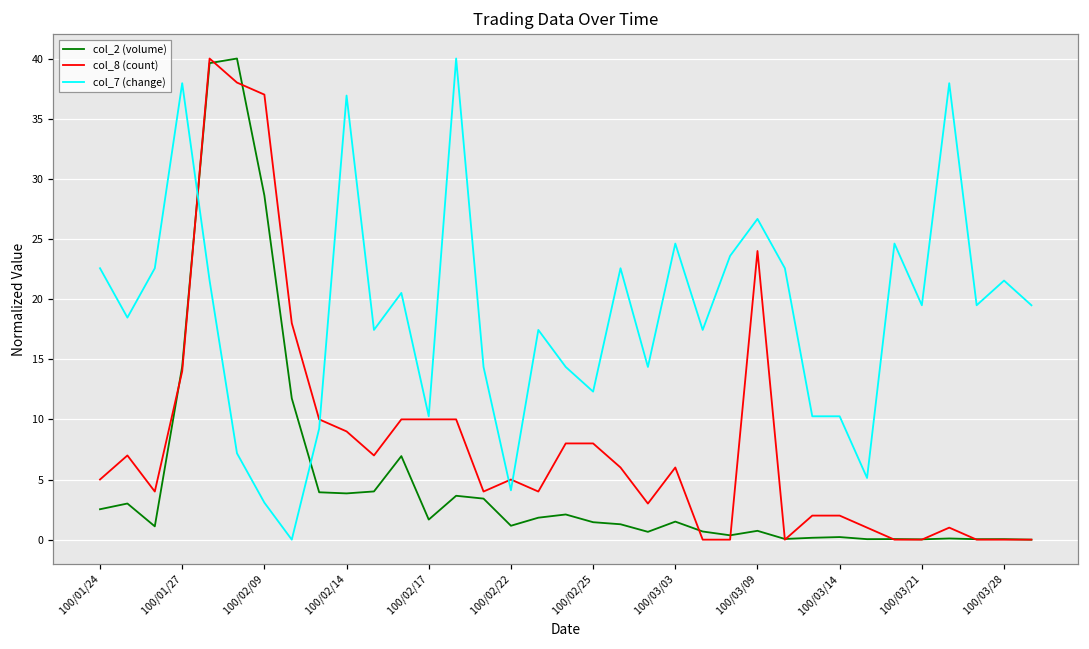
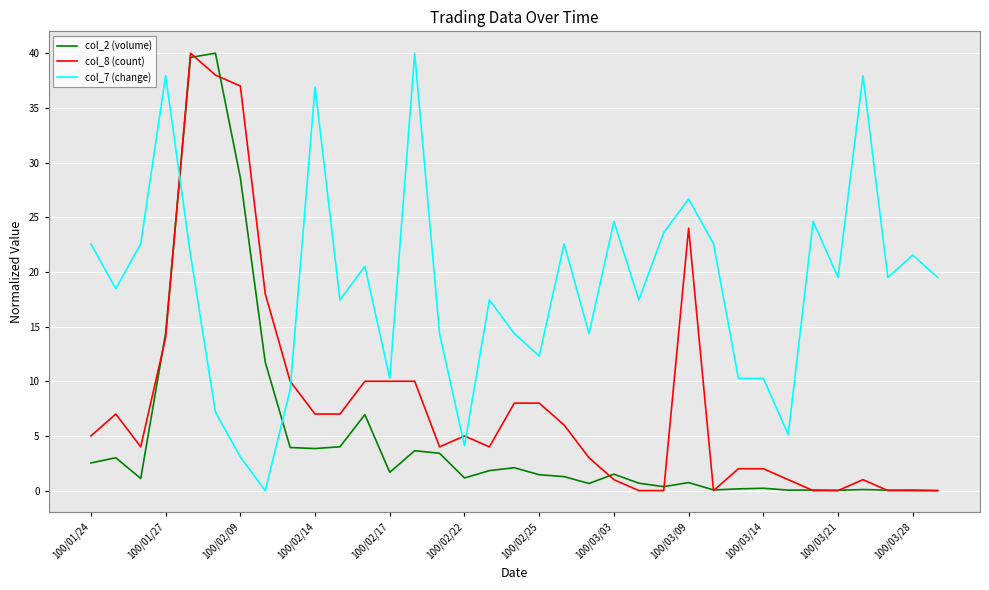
col_8 (count), 100/02/14: 9.0 -> 7.0
col_8 (count), 100/03/03: 6.0 -> 1.0
